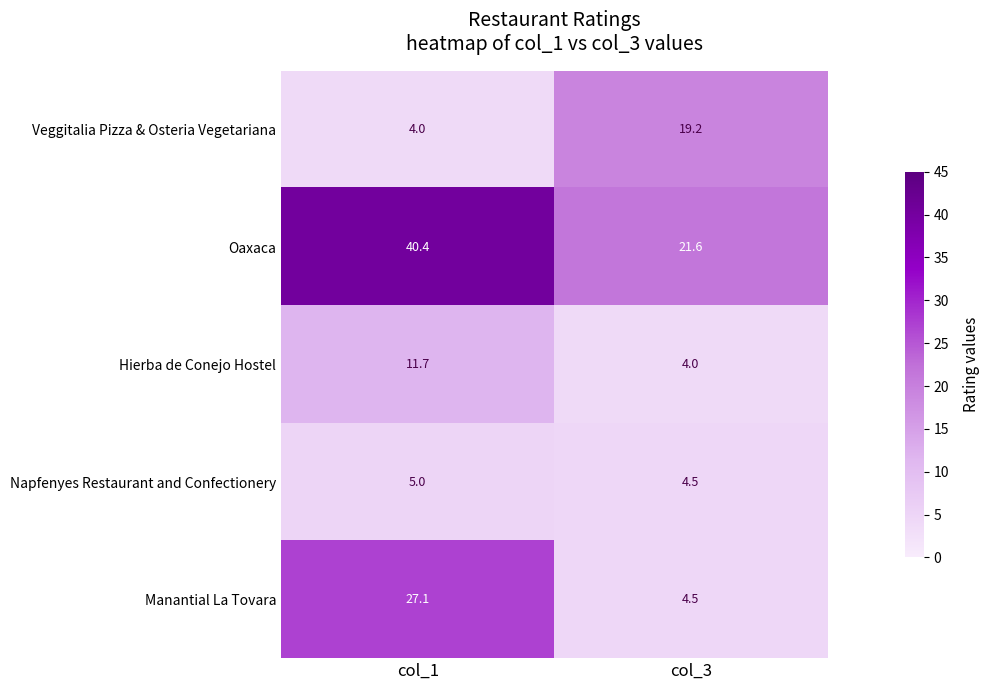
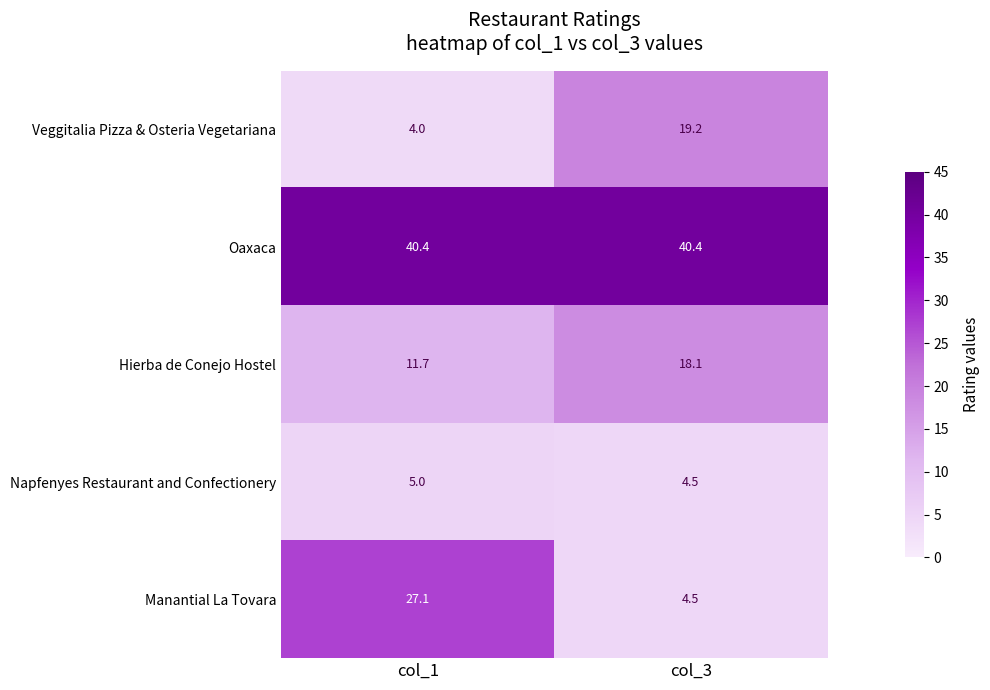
Oaxaca, col_3: 21.6 -> 40.4
Hierba de Conejo Hostel, col_3: 4.0 -> 18.1
